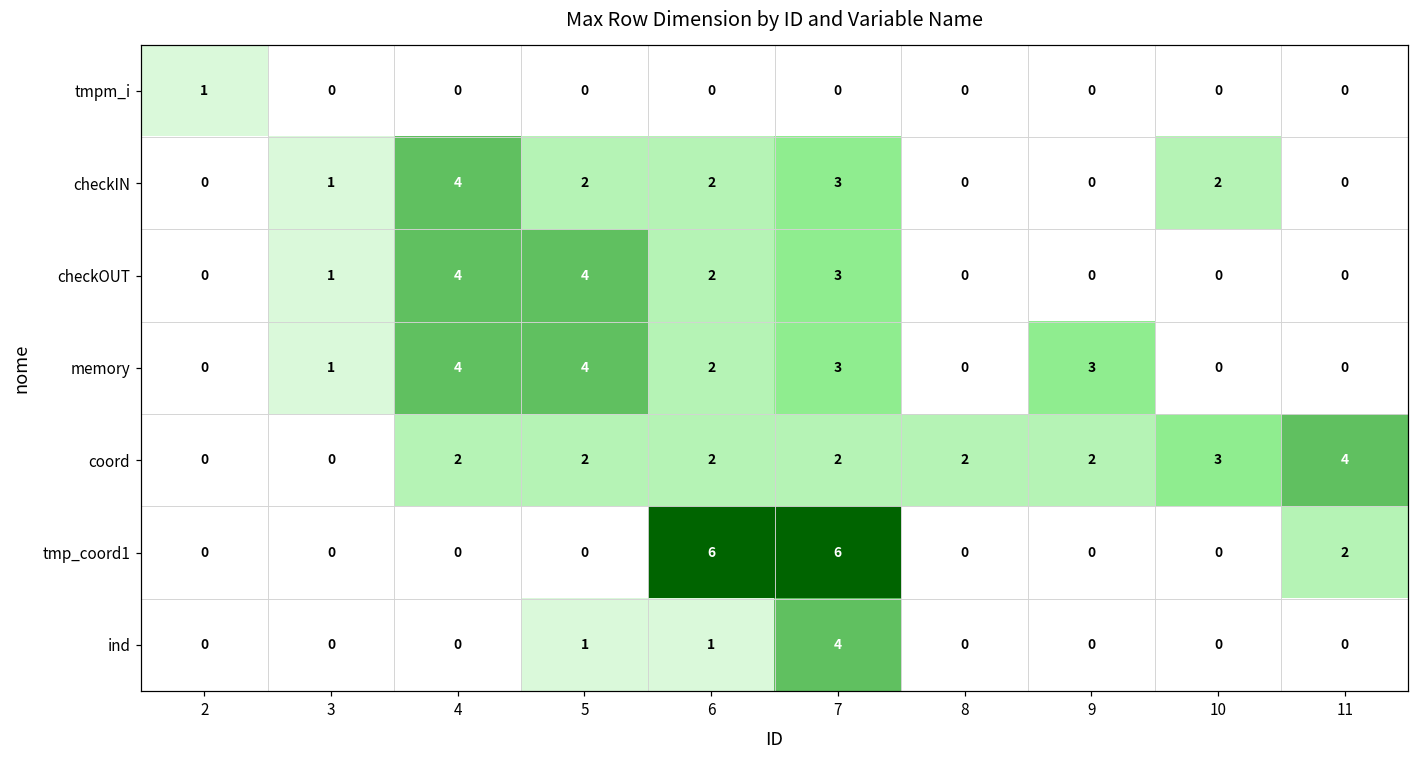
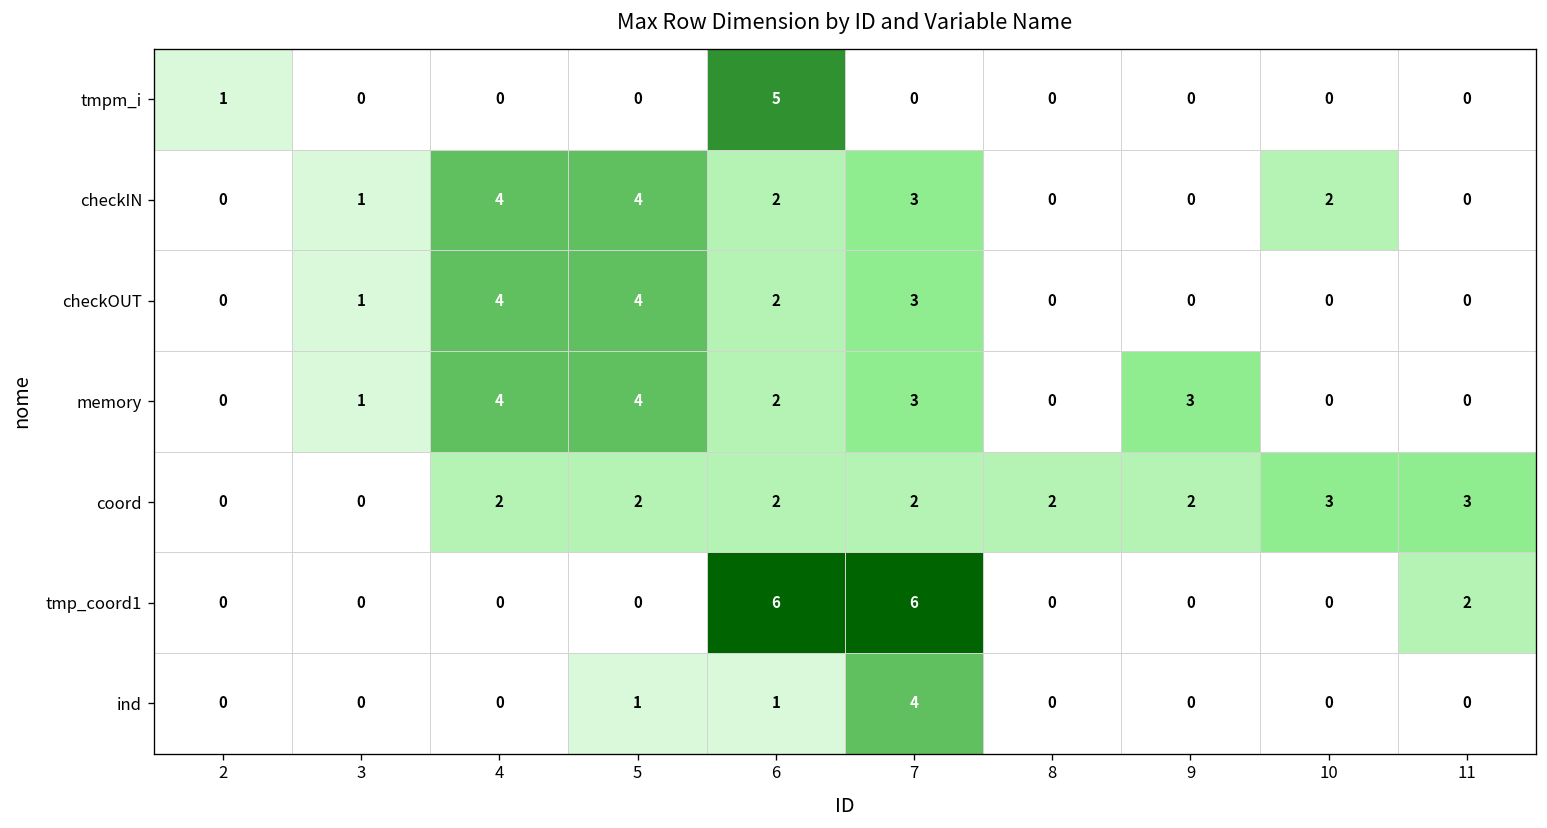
tmpm_i, 6: 0 -> 5
checkIN, 5: 2 -> 4
coord, 11: 4 -> 3
